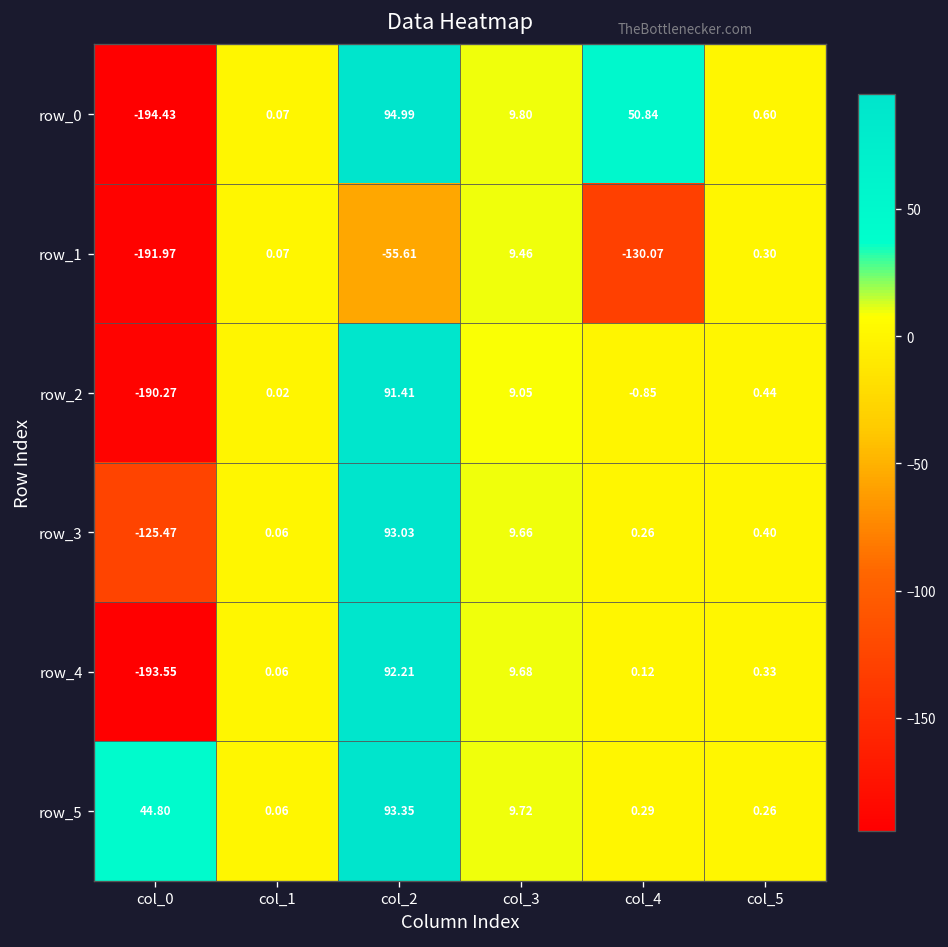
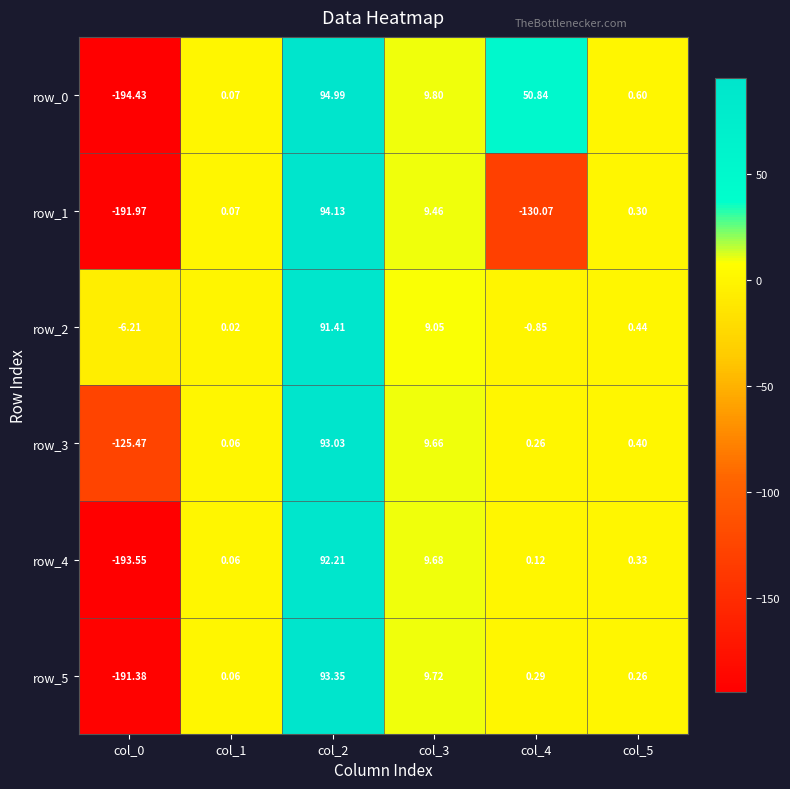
row_1, col_2: -55.61 -> 94.13
row_2, col_0: -190.27 -> -6.21
row_5, col_0: 44.80 -> -191.38
